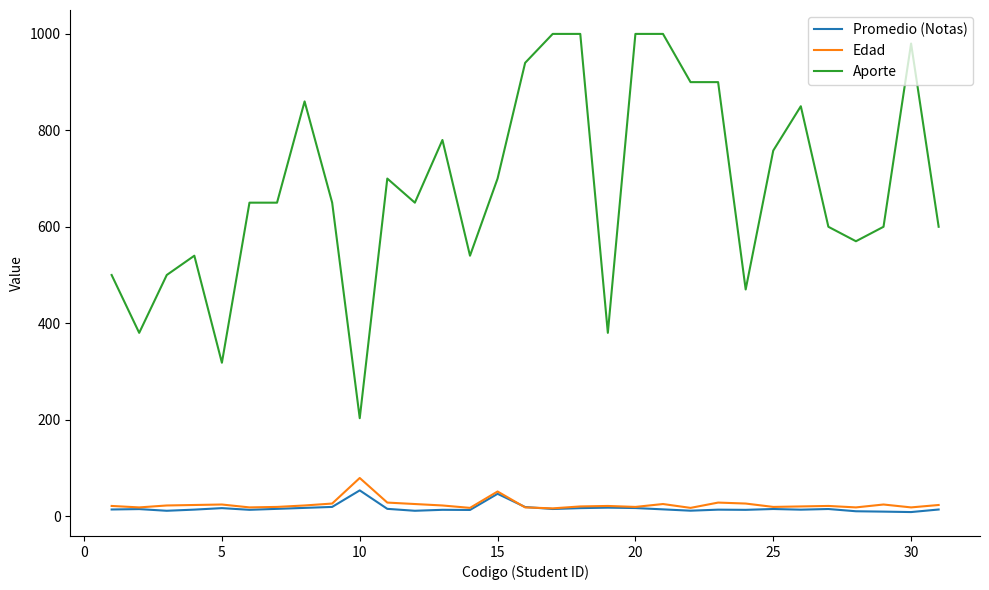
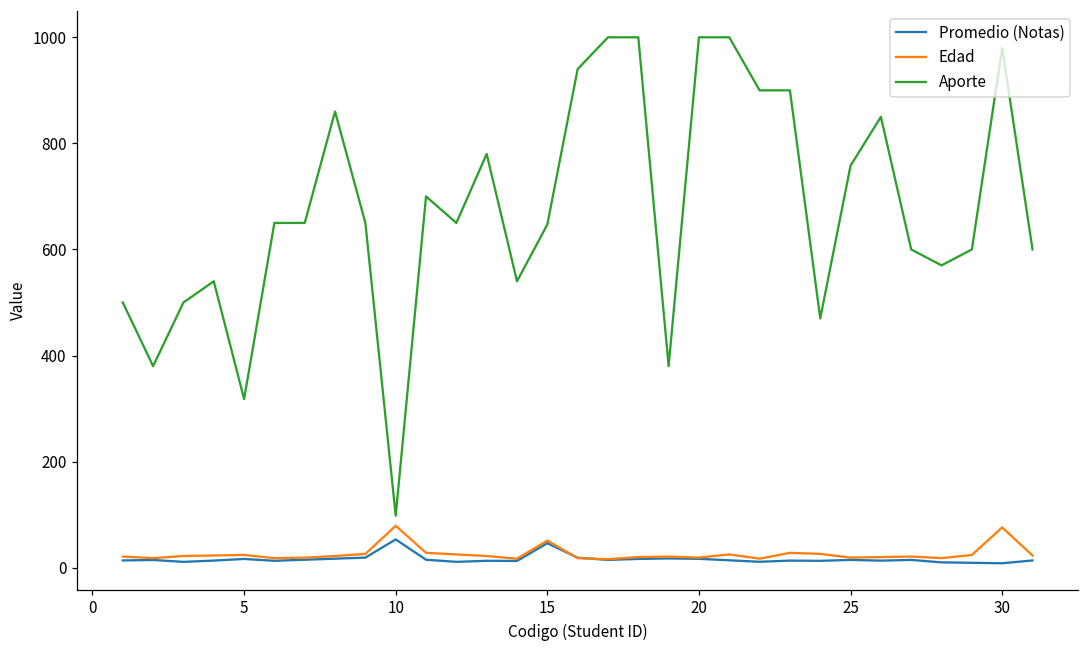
Aporte, 10: 200 -> 100
Aporte, 15: 700 -> 650
Edad, 30: 20 -> 80
